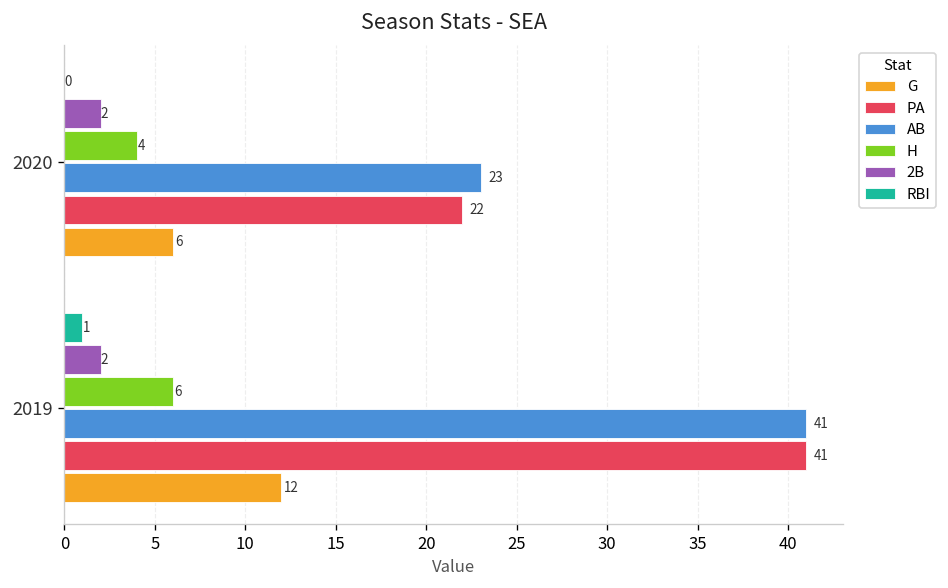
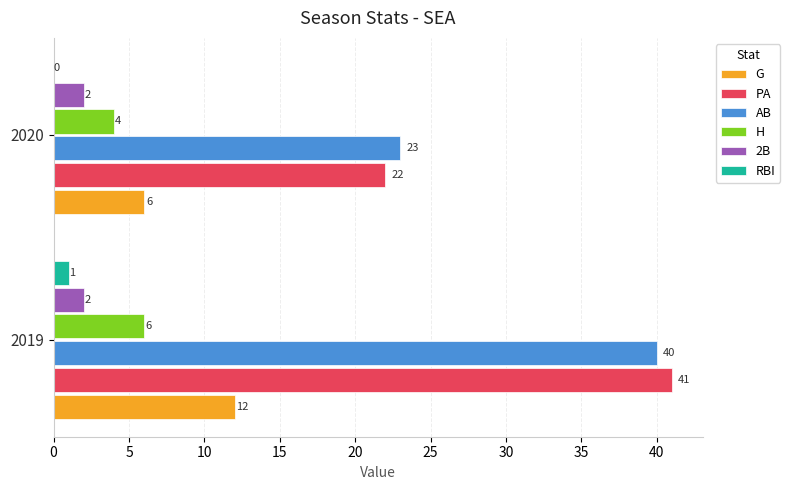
AB, 2019: 41 -> 40
